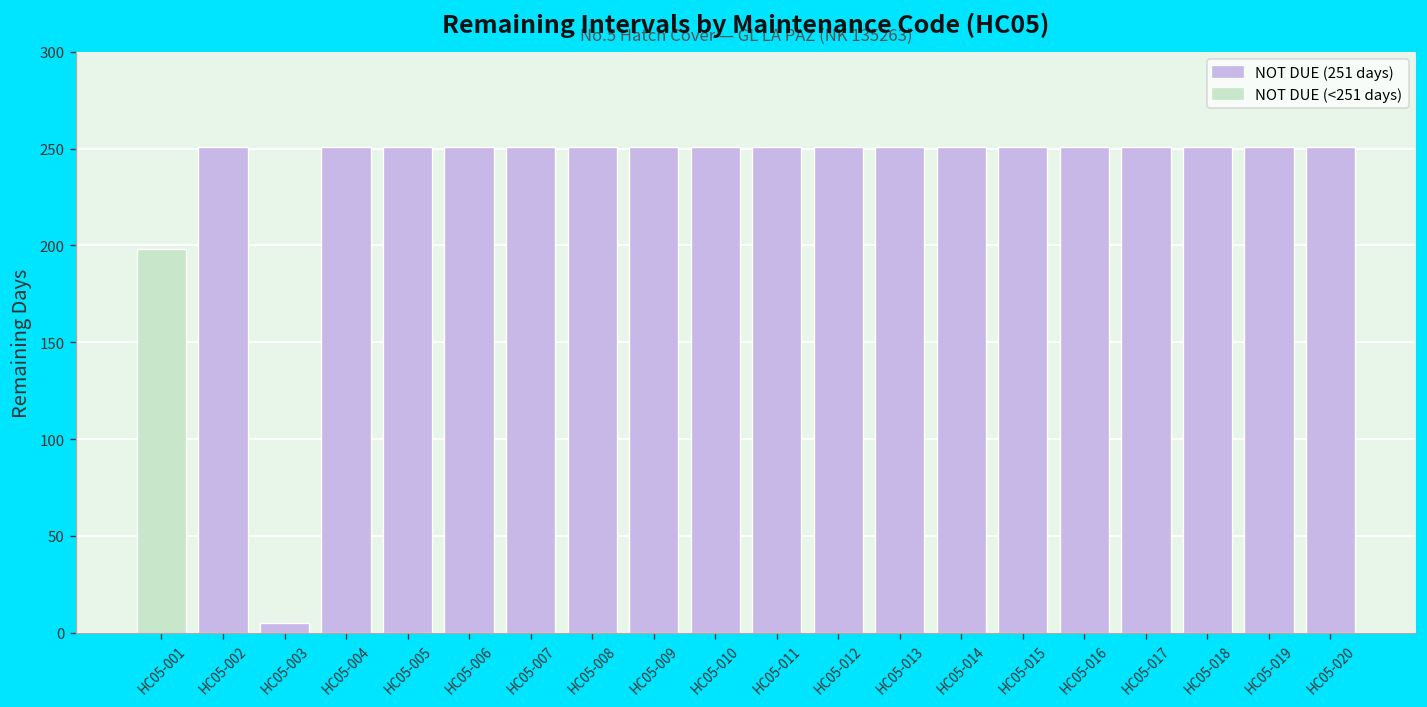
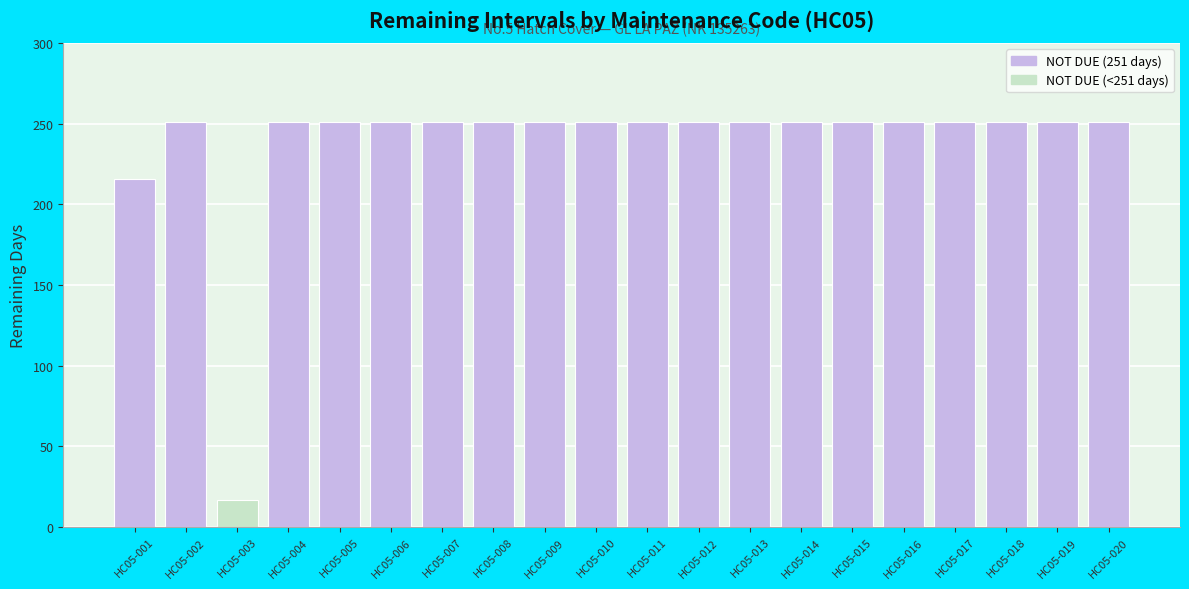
HC05-001: 198 -> 216
HC05-003: 5 -> 17
